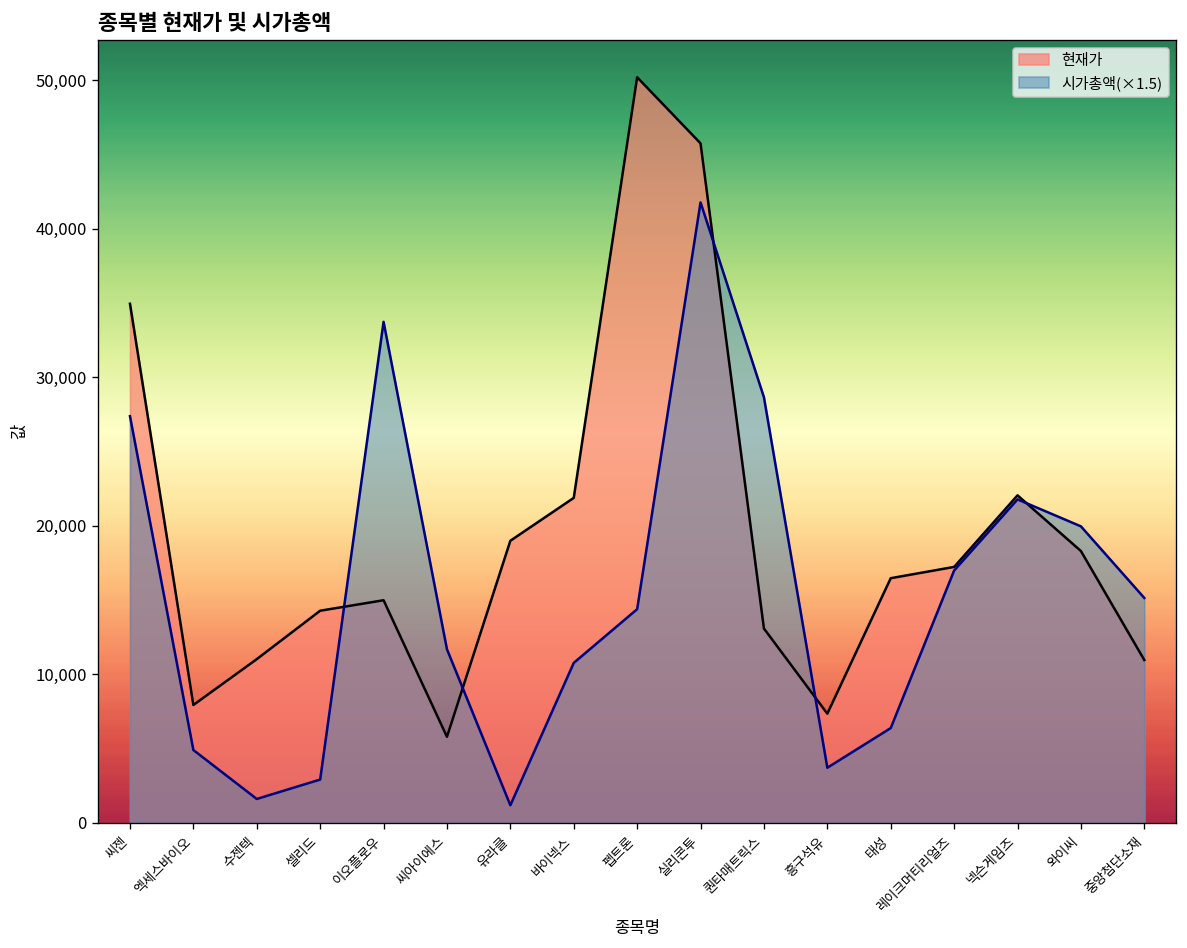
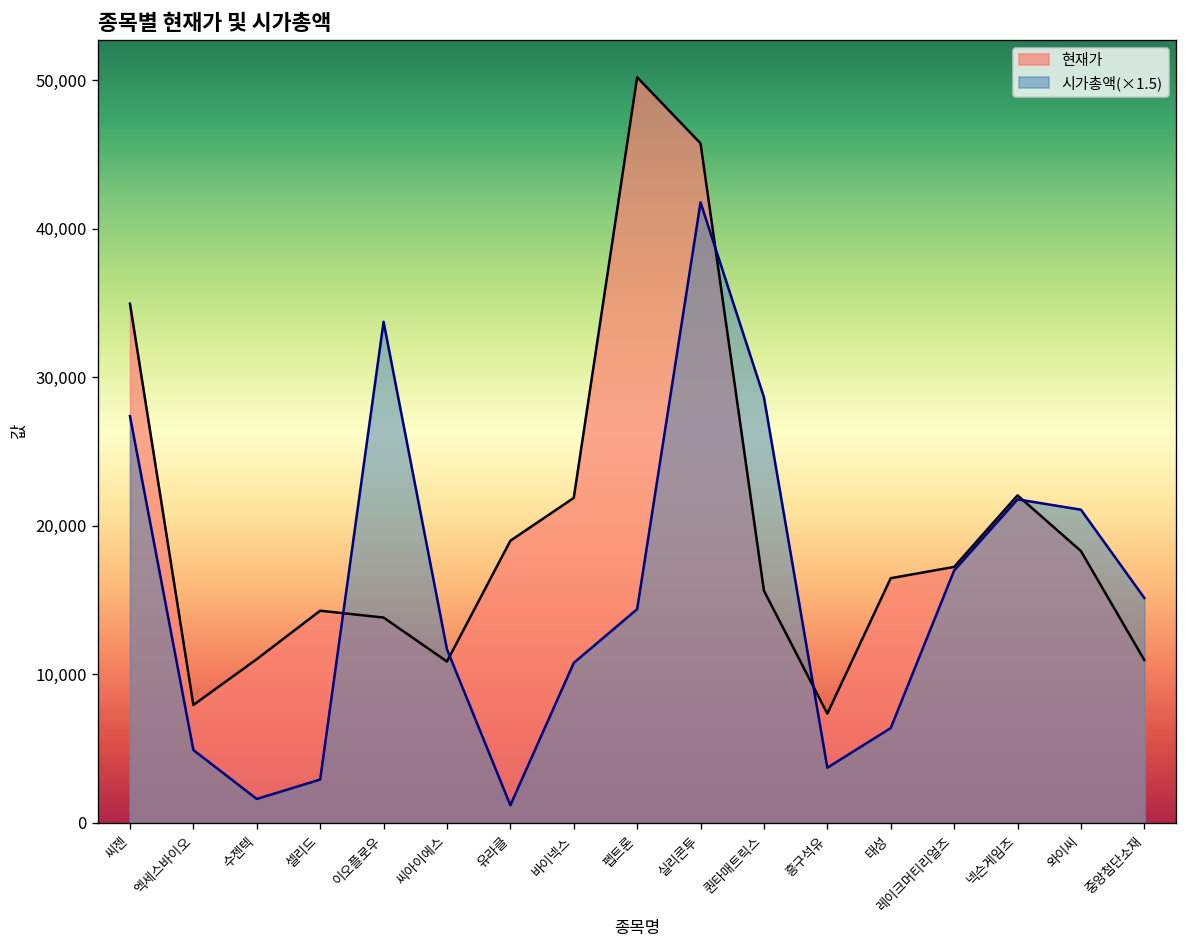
현재가, 이오플로우: 15,000 -> 13,800
현재가, 씨아이에스: 5,800 -> 10,900
현재가, 퀀타매트릭스: 13,100 -> 15,600
시가총액(×1.5), 와이씨: 20,000 -> 21,100
